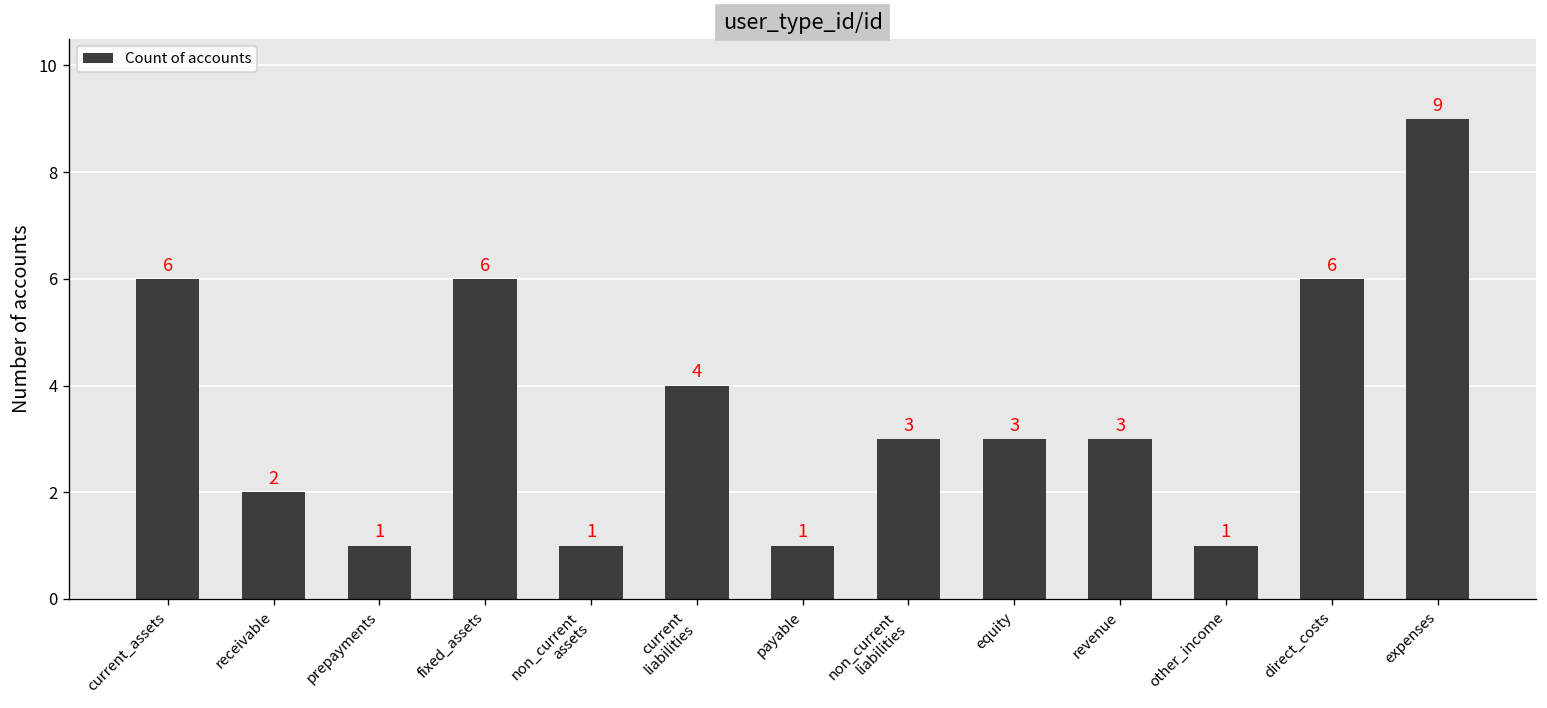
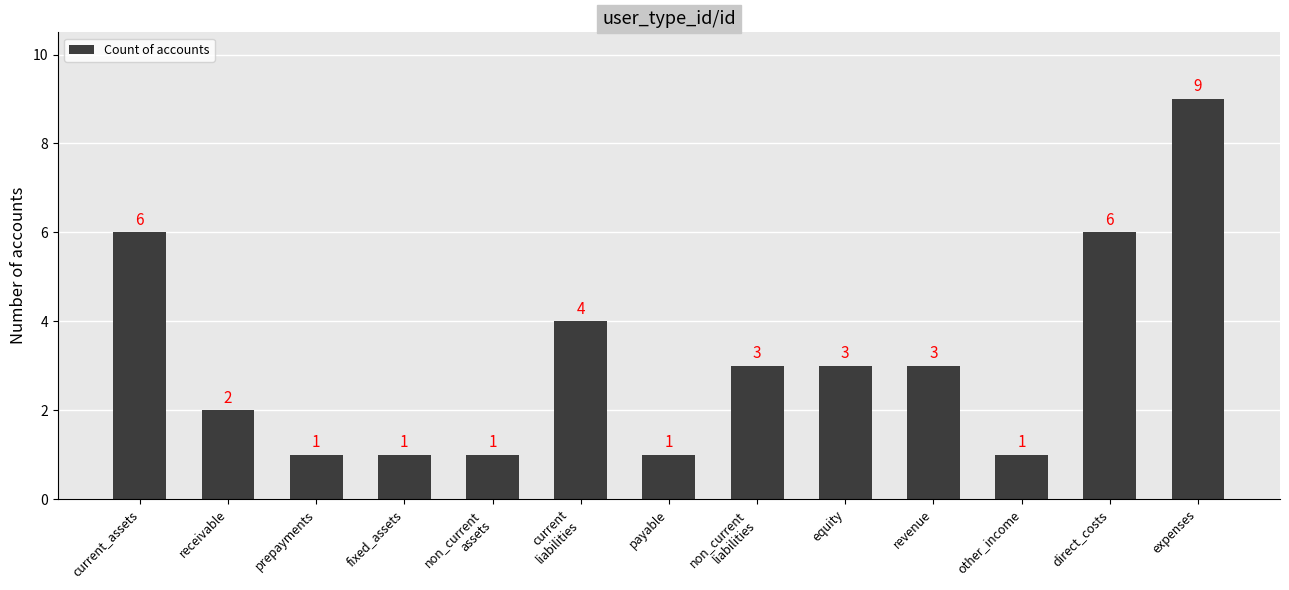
fixed_assets: 6 -> 1
